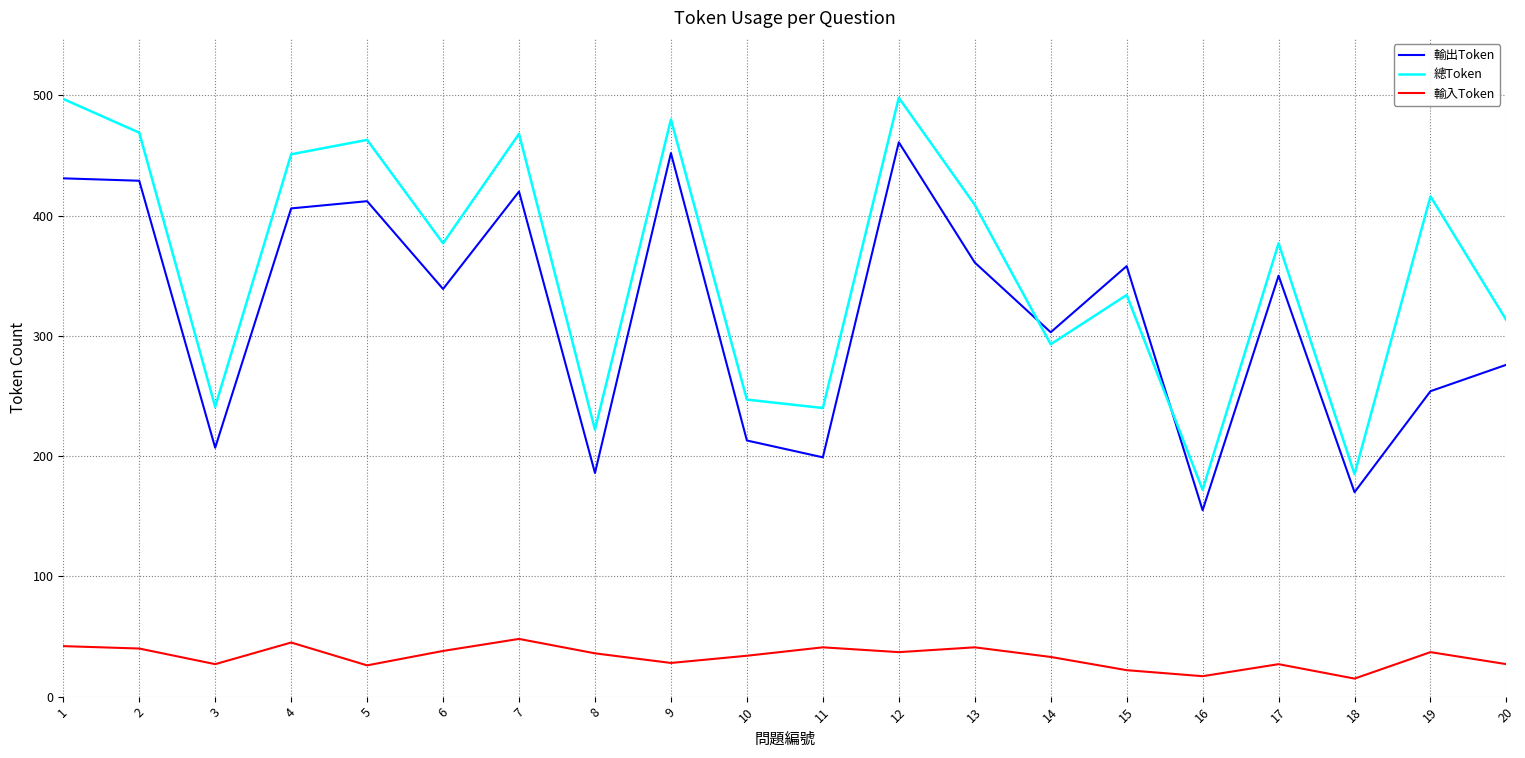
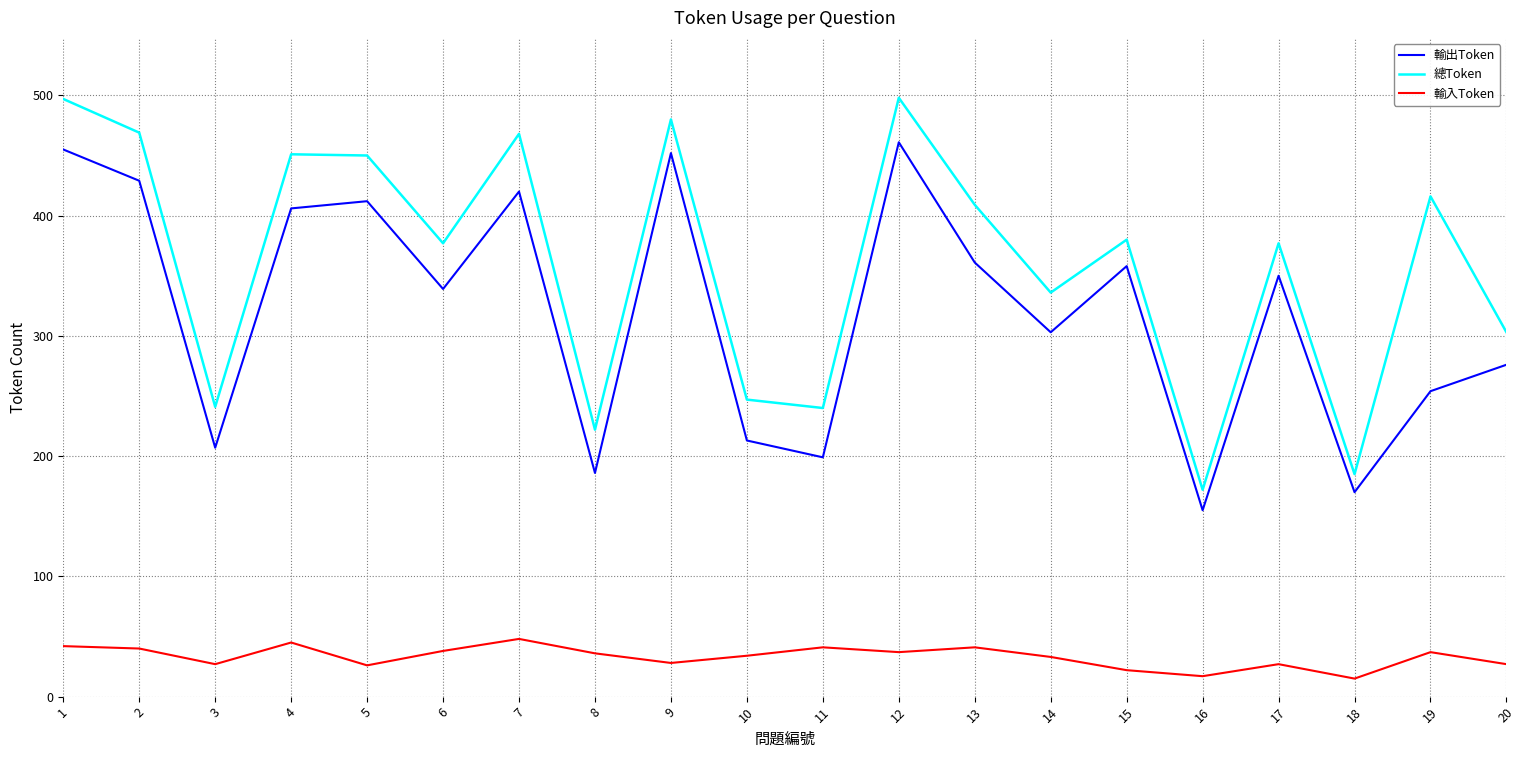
輸出Token, 1: 431 -> 455
總Token, 5: 463 -> 450
總Token, 14: 293 -> 336
總Token, 15: 334 -> 380
總Token, 20: 313 -> 303
